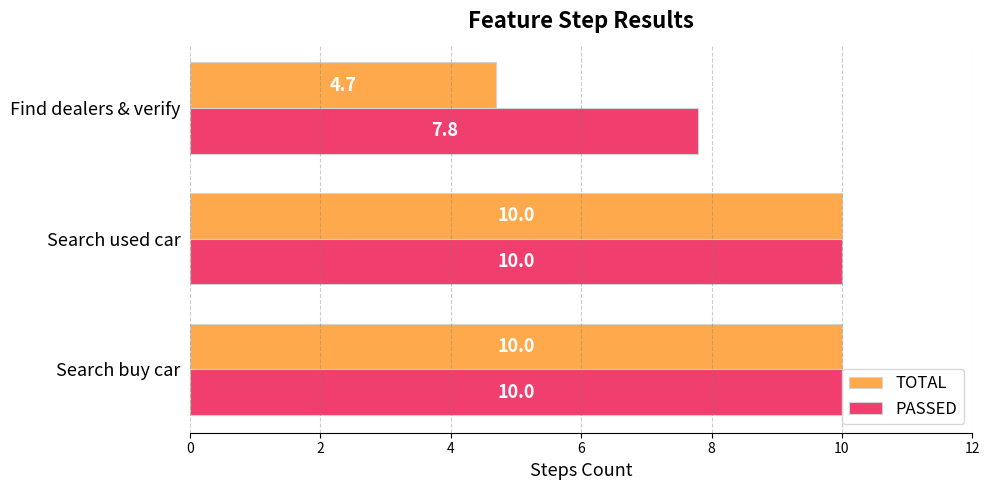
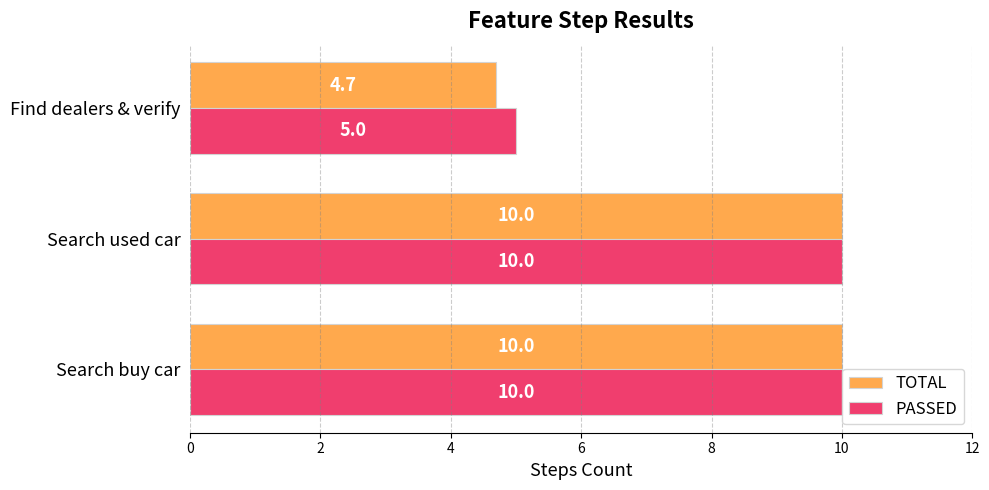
PASSED, Find dealers & verify: 7.8 -> 5.0
